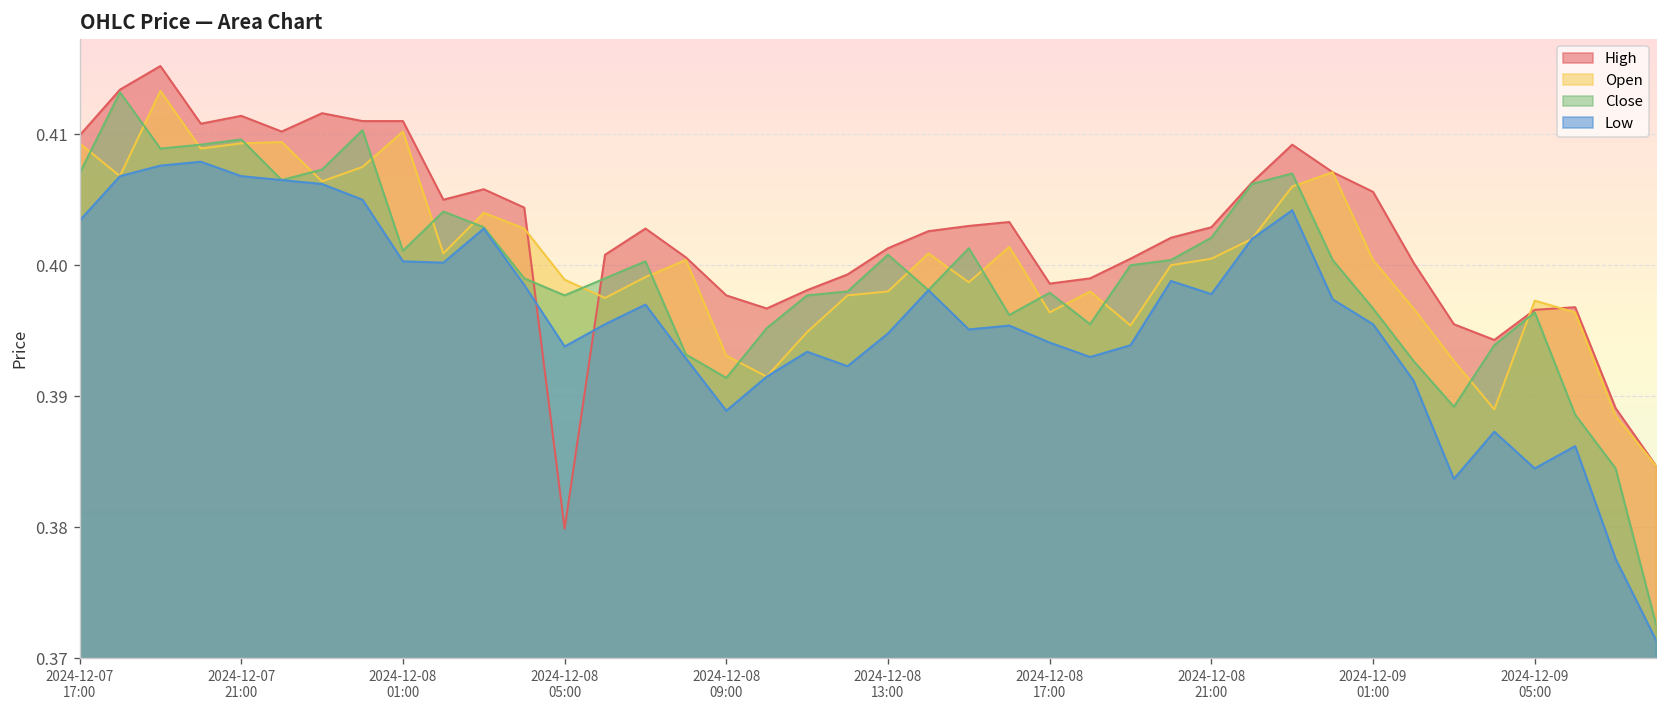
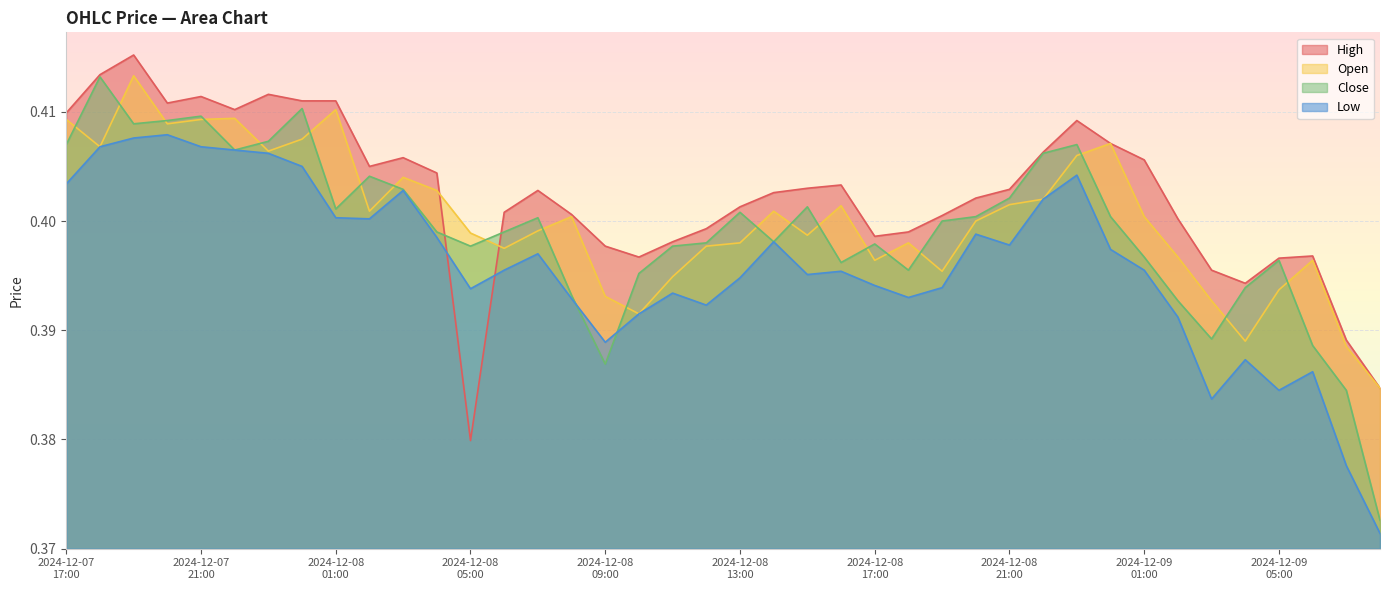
Close, 2024-12-08 09:00: 0.3914 -> 0.3869
Open, 2024-12-08 21:00: 0.4005 -> 0.4015
Open, 2024-12-09 05:00: 0.3973 -> 0.3937
